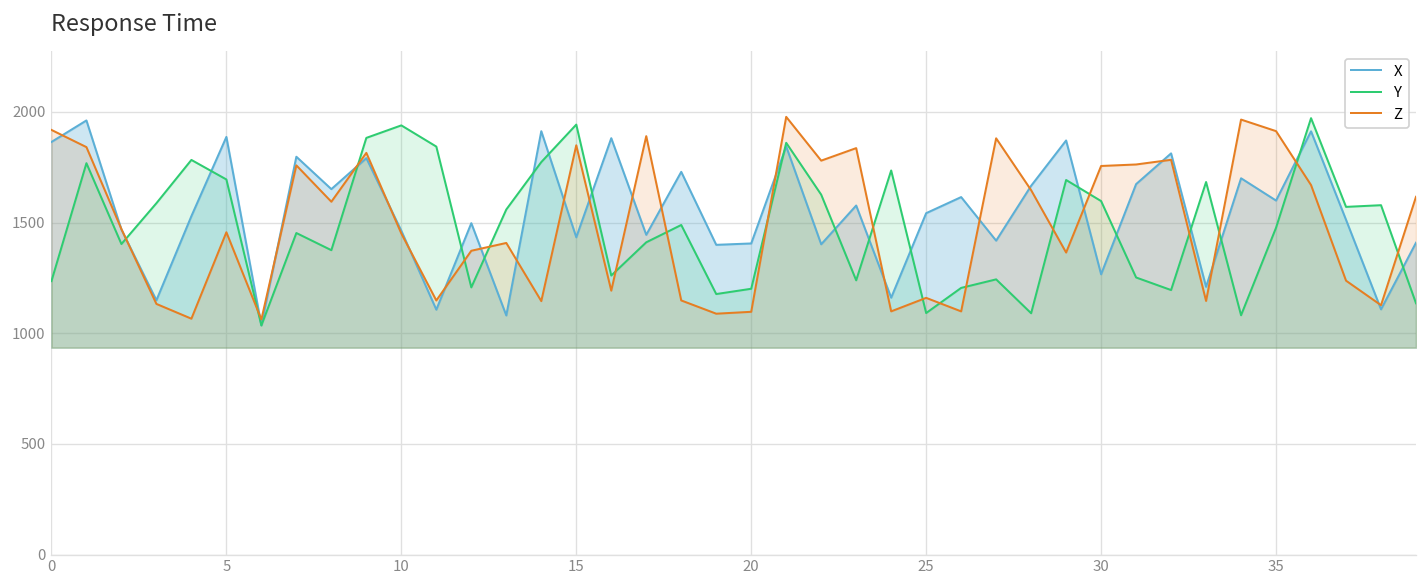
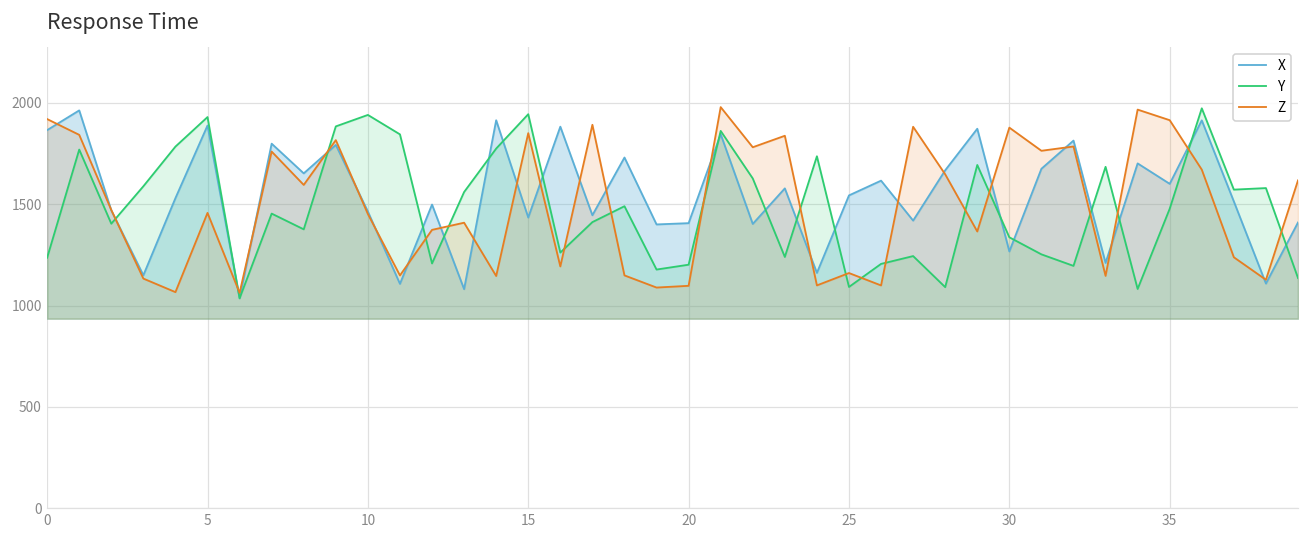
Y, 5: 1700 -> 1930
Y, 30: 1600 -> 1340
Z, 30: 1760 -> 1880
